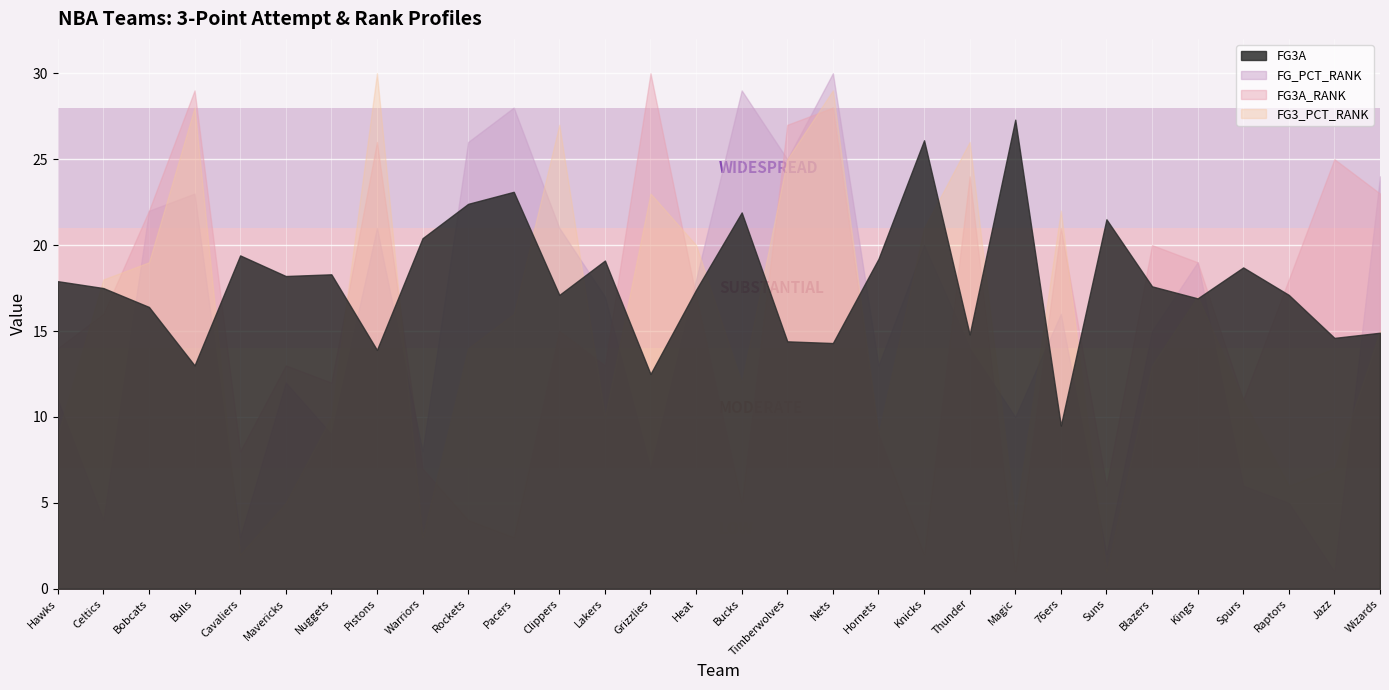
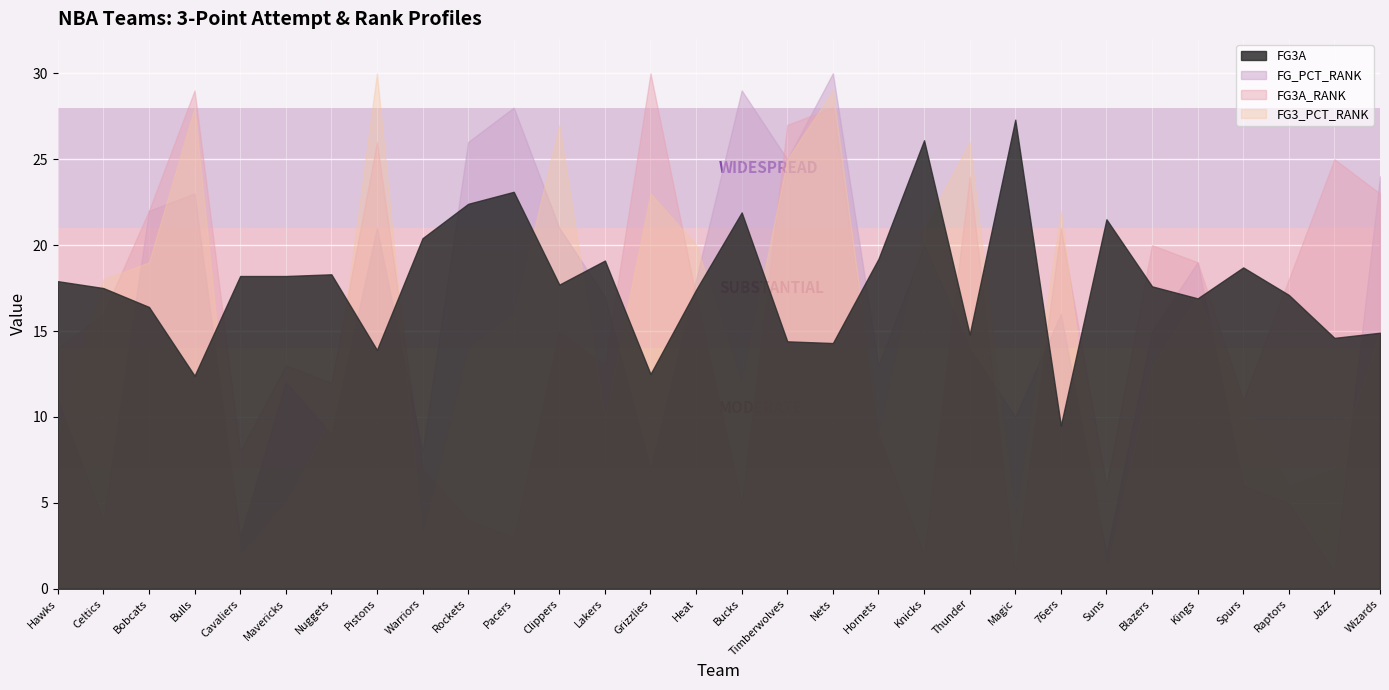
FG3A, Bulls: 13.0 -> 12.4
FG3A, Cavaliers: 19.4 -> 18.2
FG3A, Clippers: 17.1 -> 17.7
